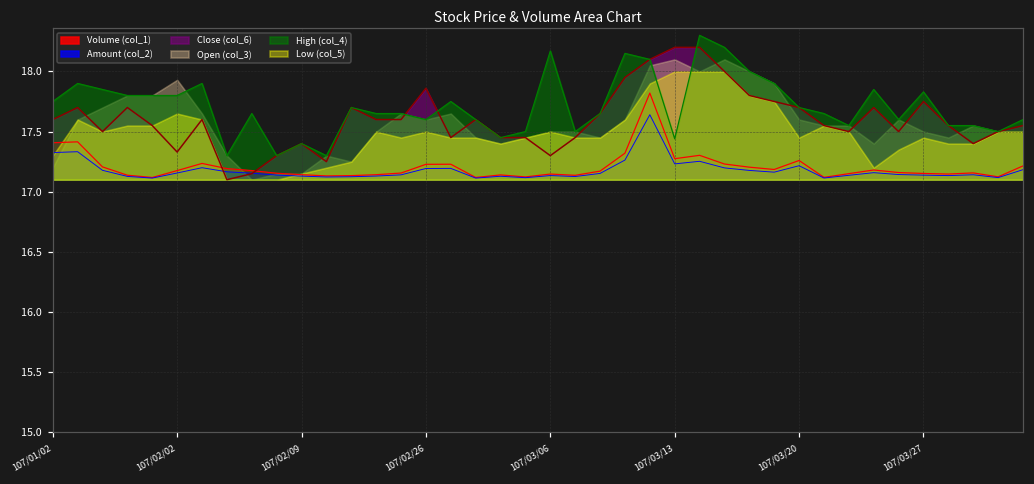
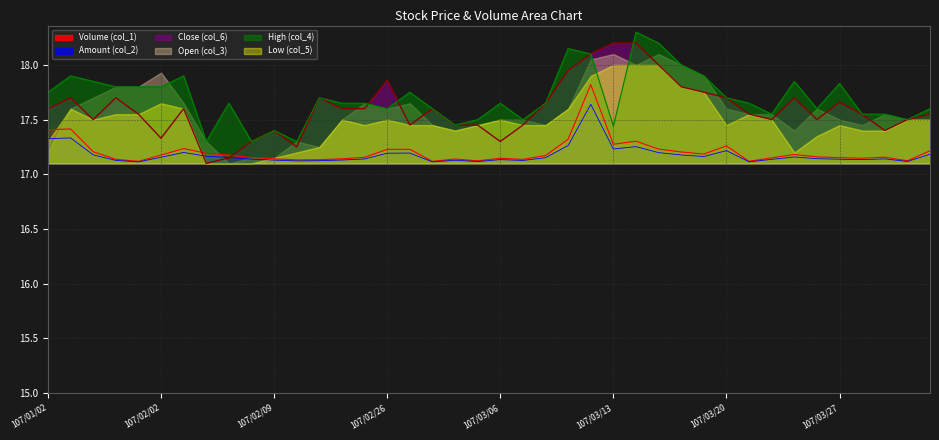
High (col_4), 107/03/06: 18.17 -> 17.65
Close (col_6), 107/03/27: 17.75 -> 17.66
